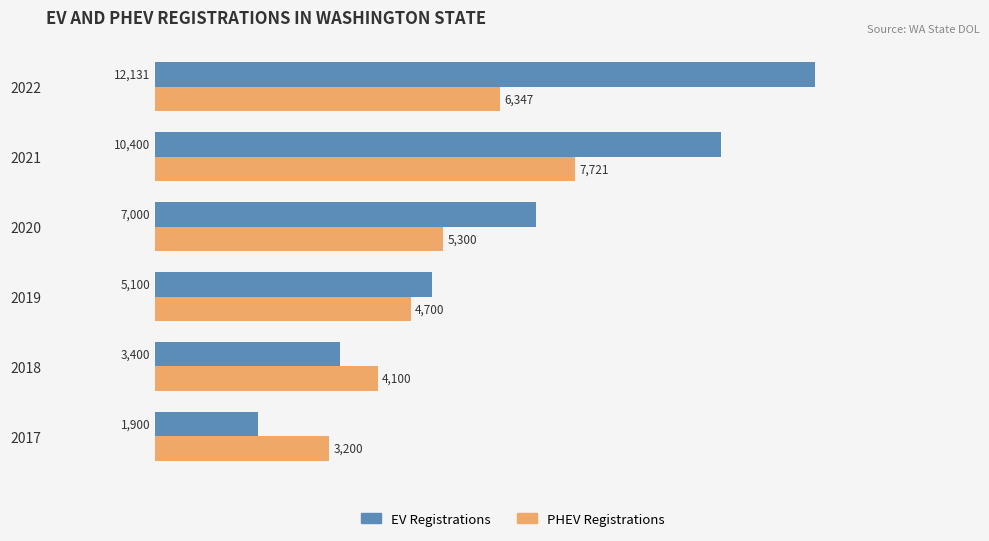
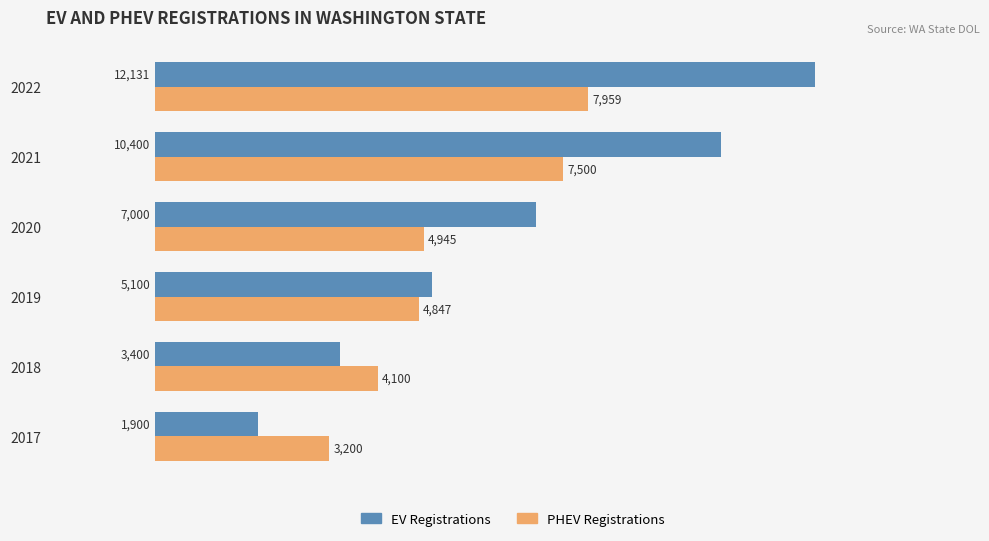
PHEV Registrations, 2022: 6,347 -> 7,959
PHEV Registrations, 2021: 7,721 -> 7,500
PHEV Registrations, 2020: 5,300 -> 4,945
PHEV Registrations, 2019: 4,700 -> 4,847
